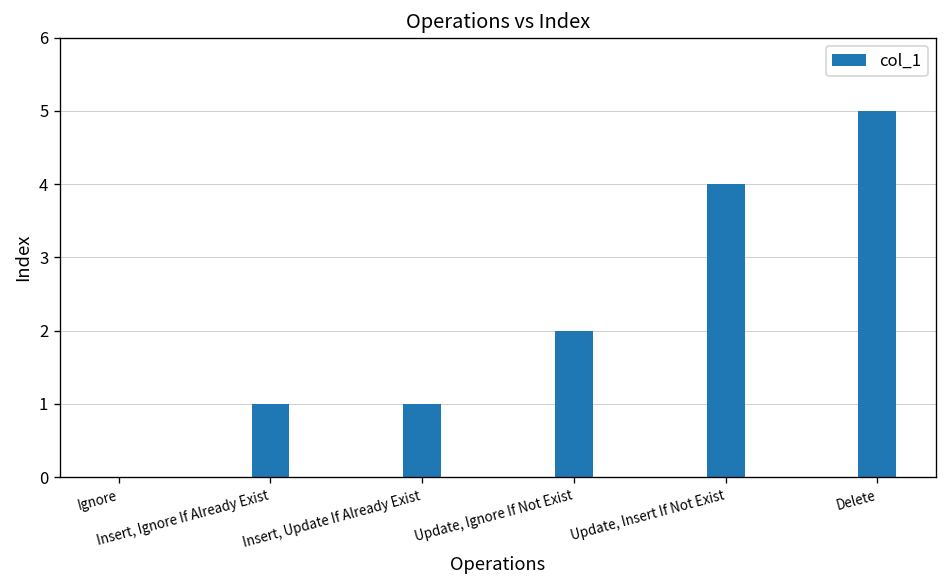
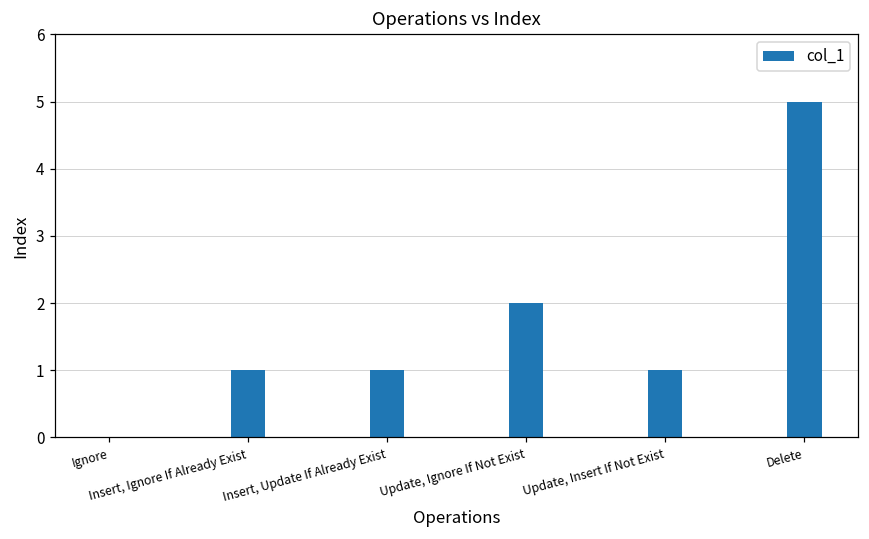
Update, Insert If Not Exist: 4 -> 1
